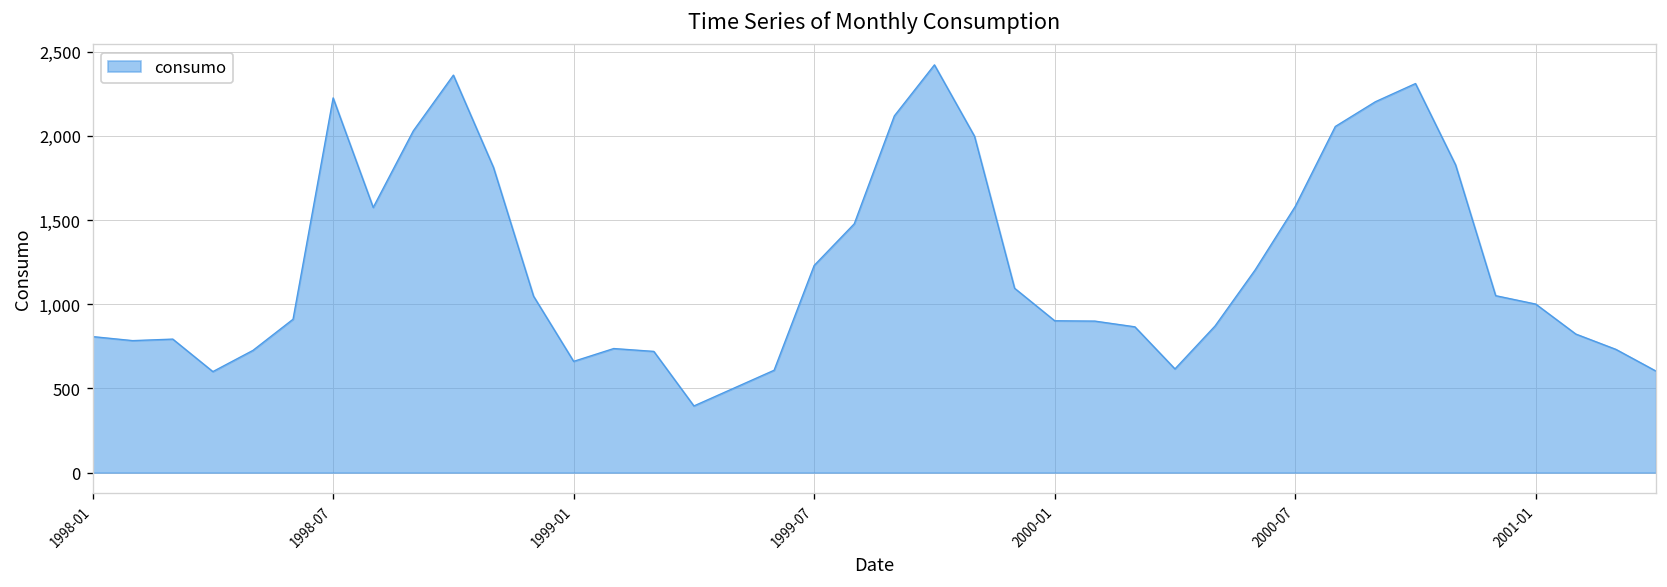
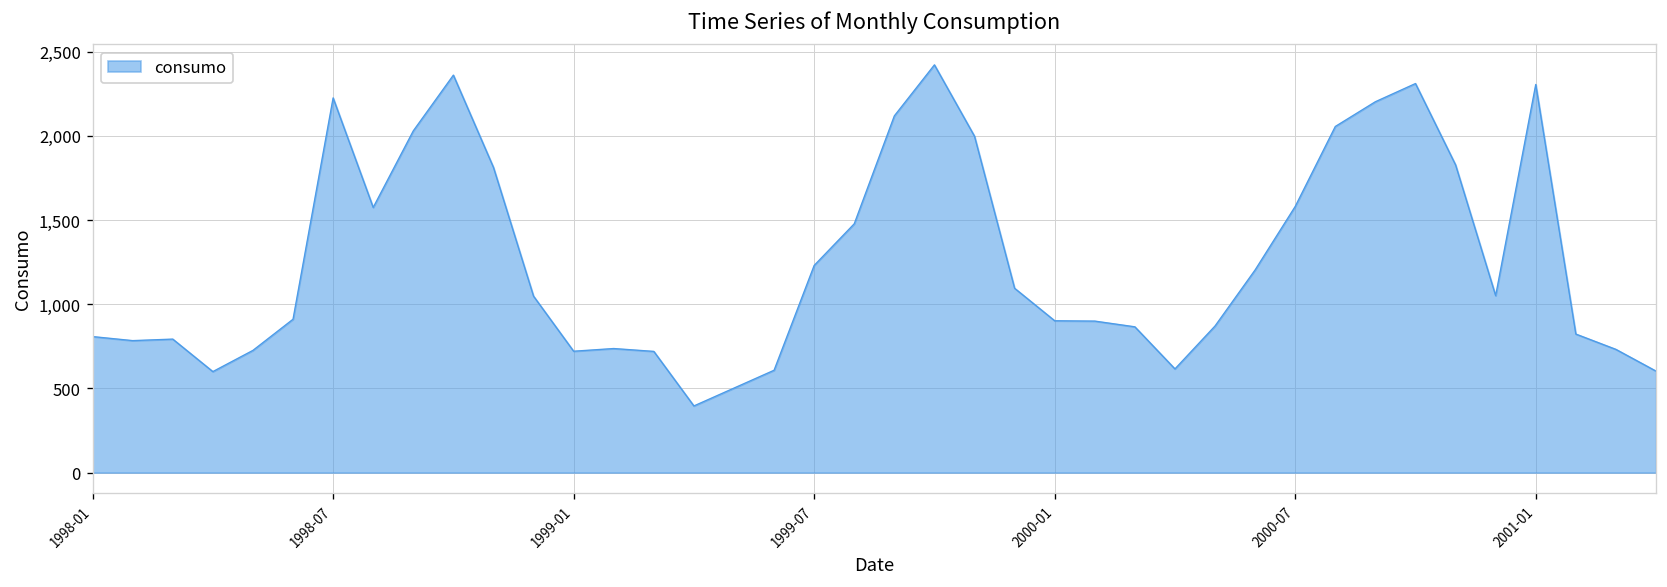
1999-01: 660 -> 720
2001-01: 1,000 -> 2,310
